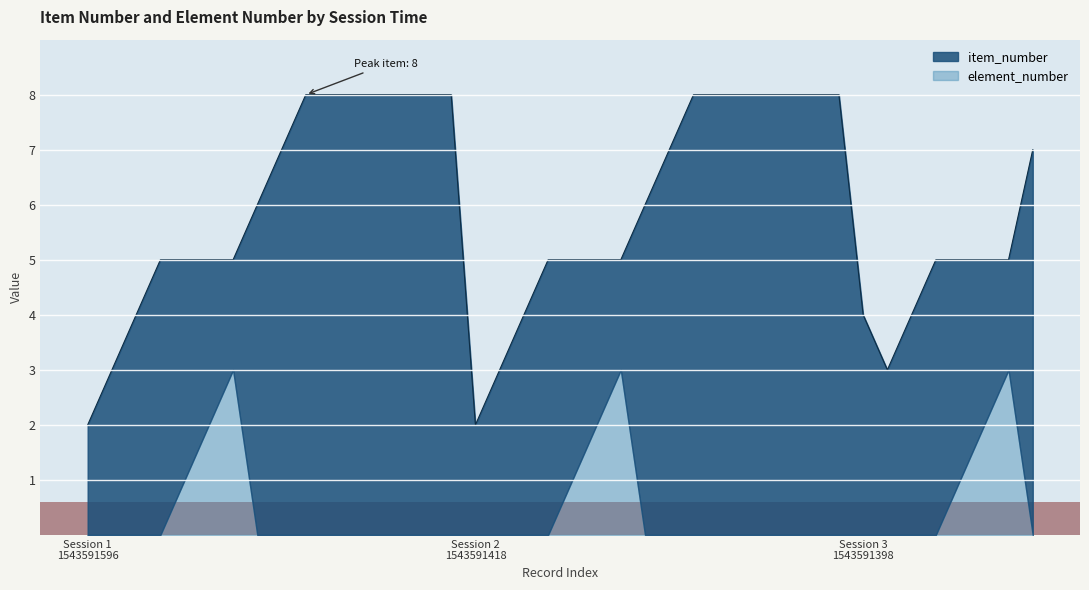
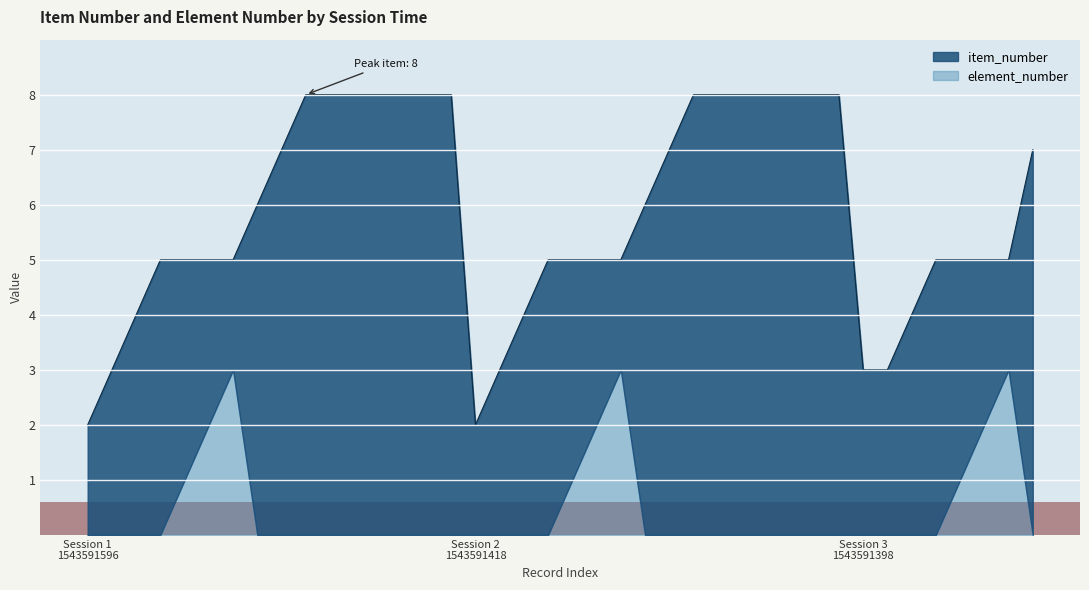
item_number, Session 3 1543591398: 4 -> 3
